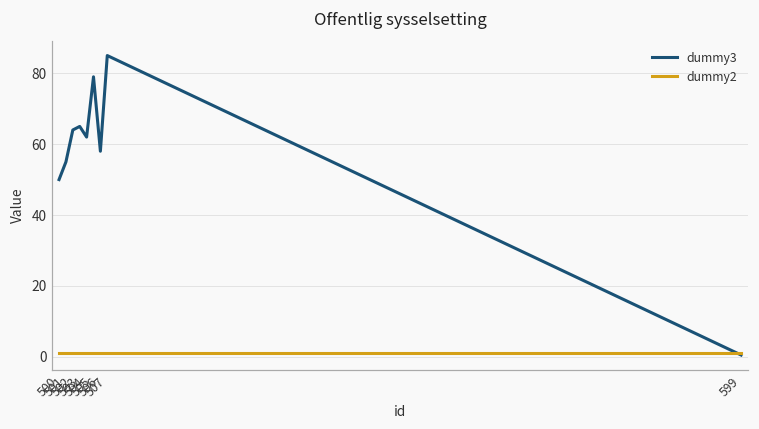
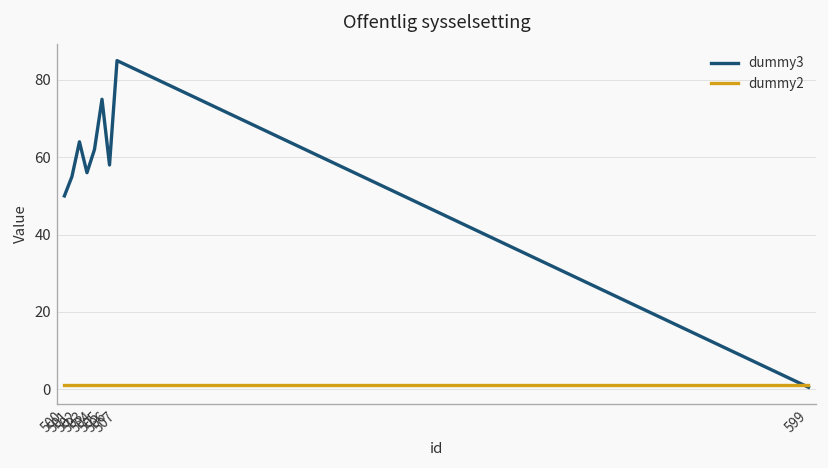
dummy3, 503: 65 -> 56
dummy3, 505: 79 -> 75
